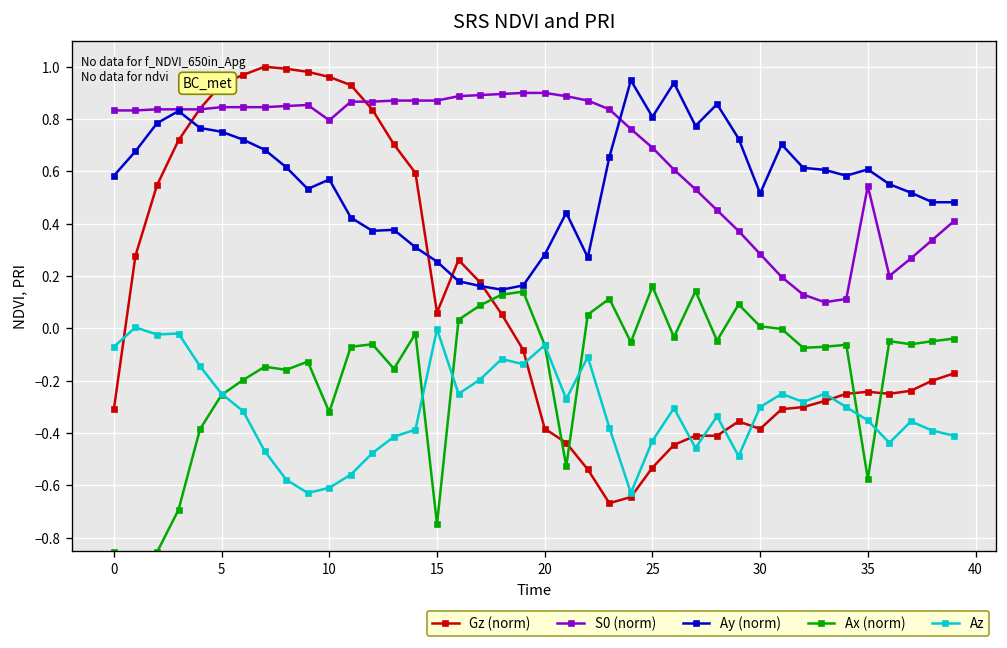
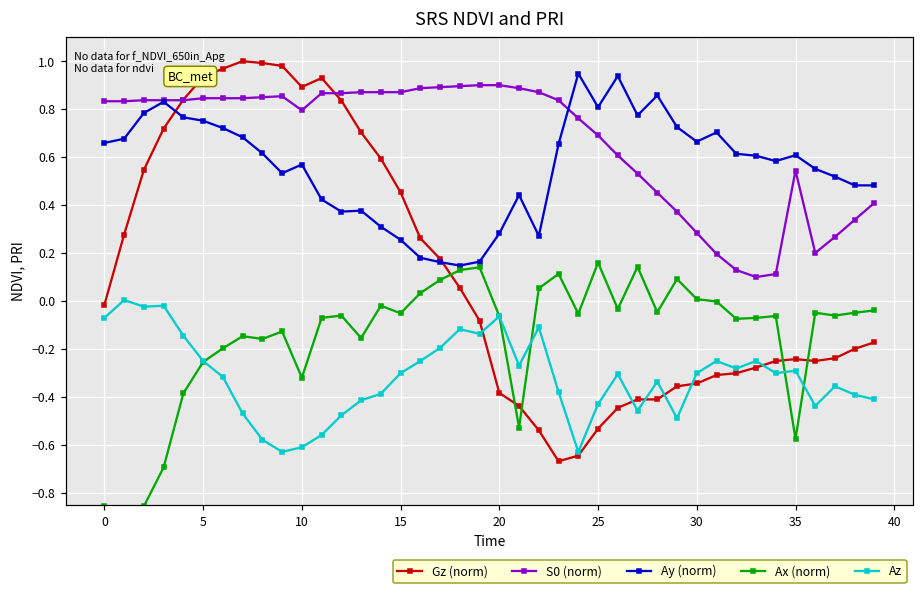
Gz (norm), 0: -0.31 -> -0.02
Ay (norm), 0: 0.58 -> 0.66
Gz (norm), 10: 0.96 -> 0.89
Gz (norm), 15: 0.06 -> 0.45
Ax (norm), 15: -0.75 -> -0.05
Az, 15: 0.00 -> -0.30
Gz (norm), 30: -0.38 -> -0.34
Ay (norm), 30: 0.52 -> 0.66
Az, 35: -0.35 -> -0.29
